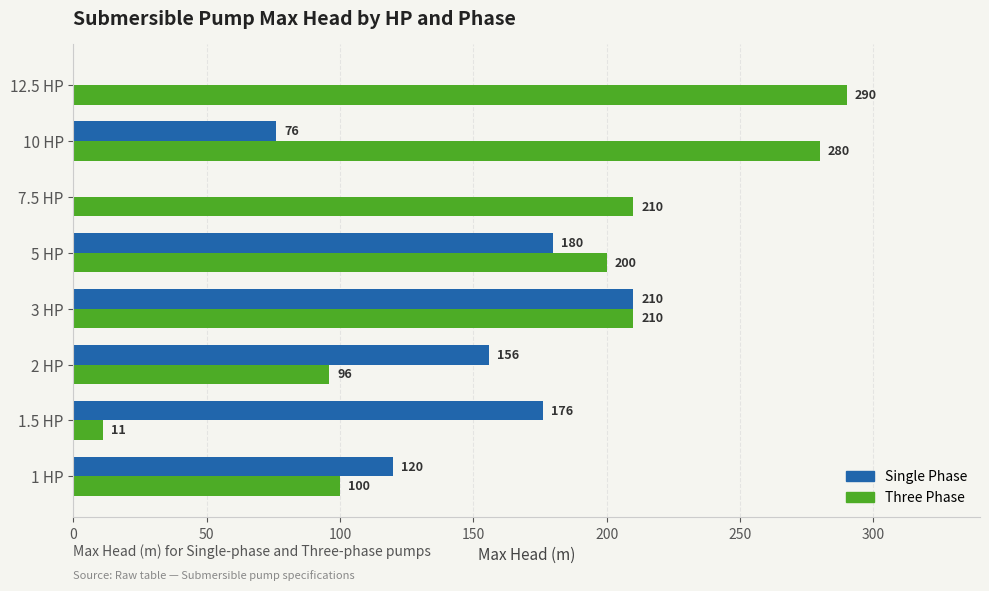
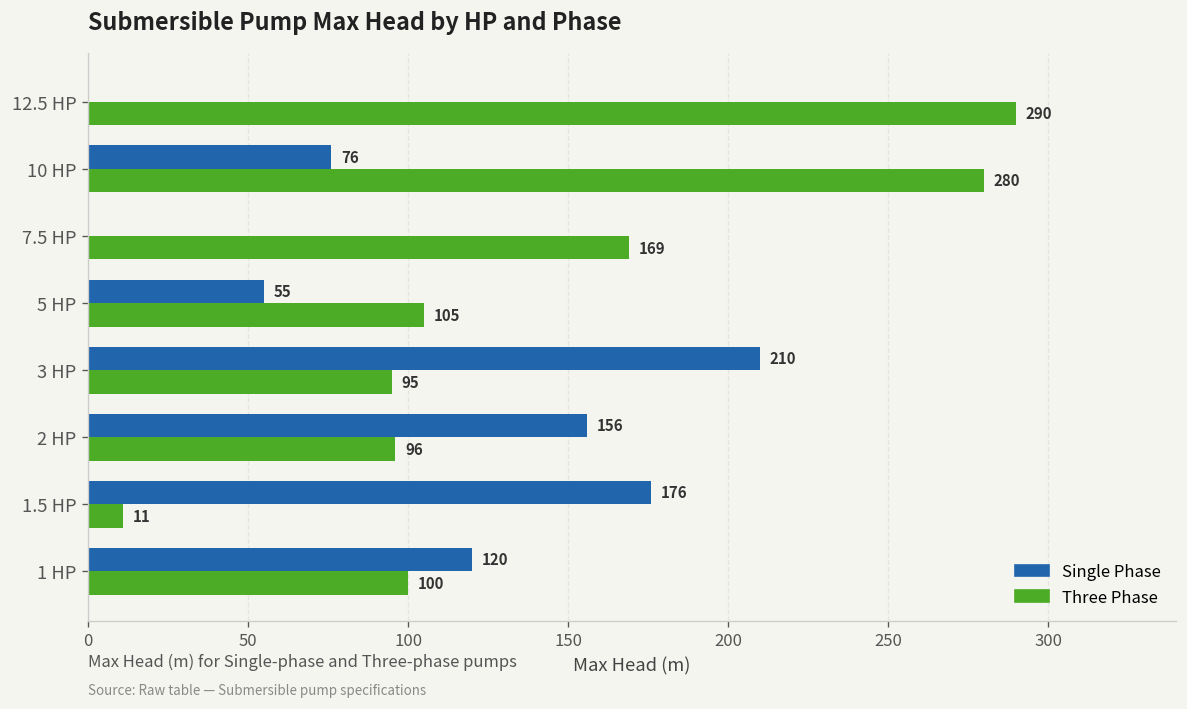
Three Phase, 7.5 HP: 210 -> 169
Single Phase, 5 HP: 180 -> 55
Three Phase, 5 HP: 200 -> 105
Three Phase, 3 HP: 210 -> 95
